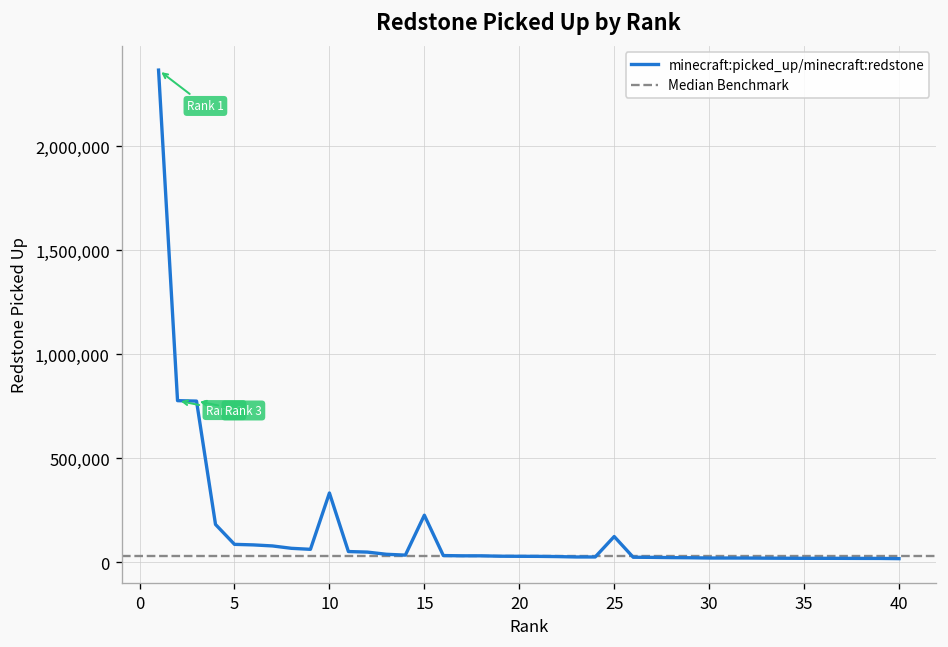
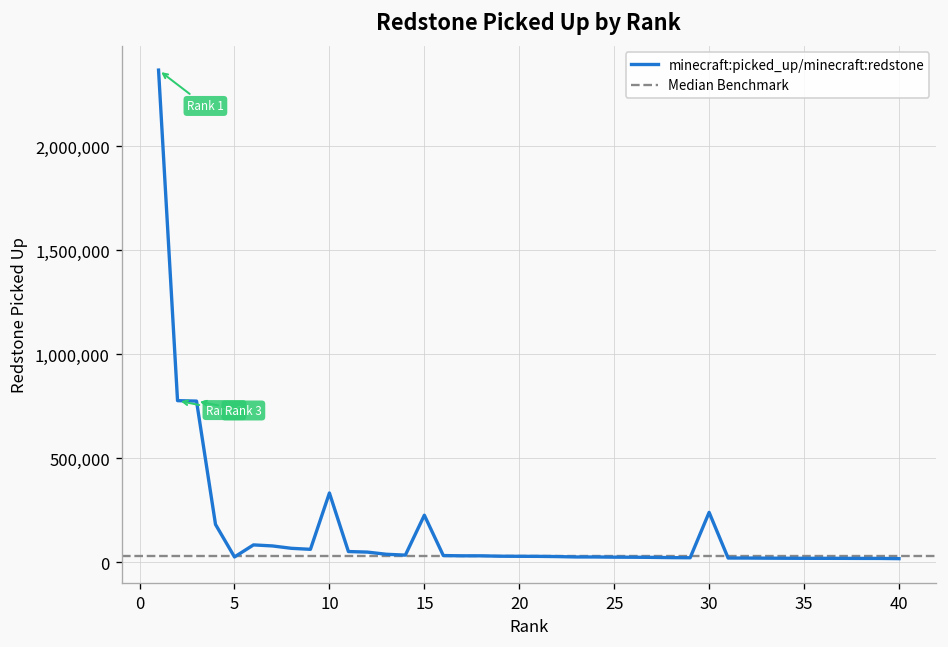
5: 90,000 -> 30,000
25: 120,000 -> 20,000
30: 20,000 -> 240,000
